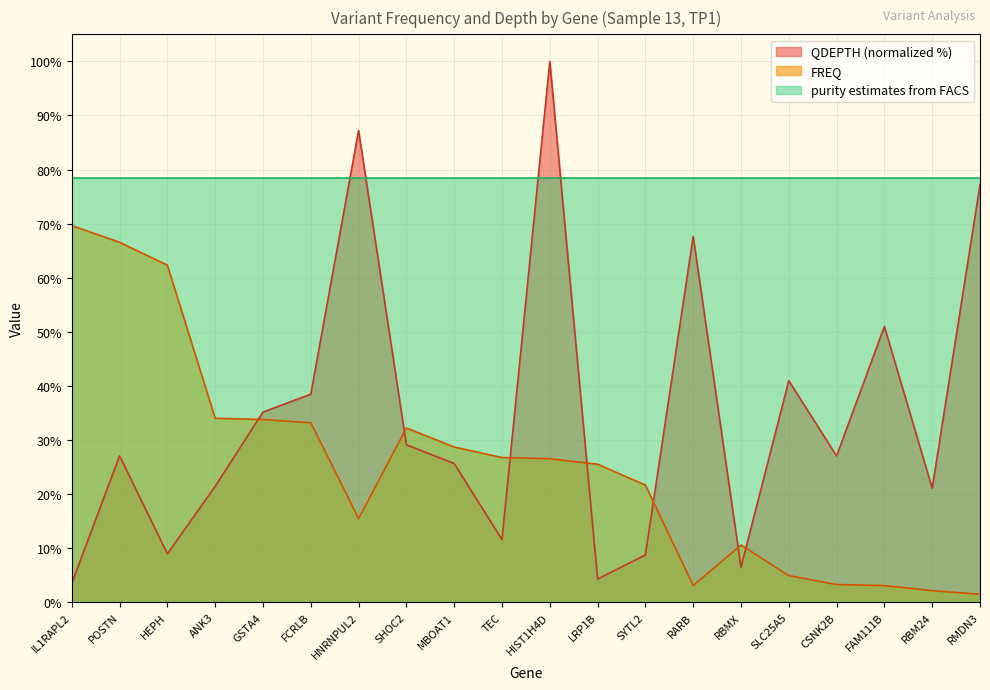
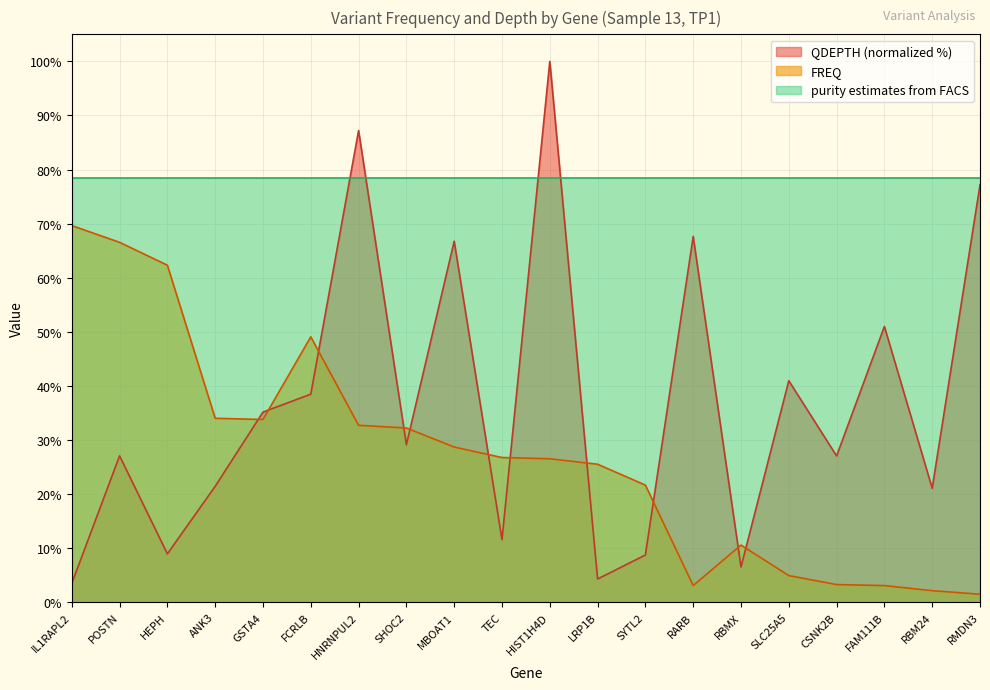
FREQ, FCRLB: 33% -> 49%
FREQ, HNRNPUL2: 15% -> 33%
QDEPTH (normalized %), MBOAT1: 26% -> 67%
